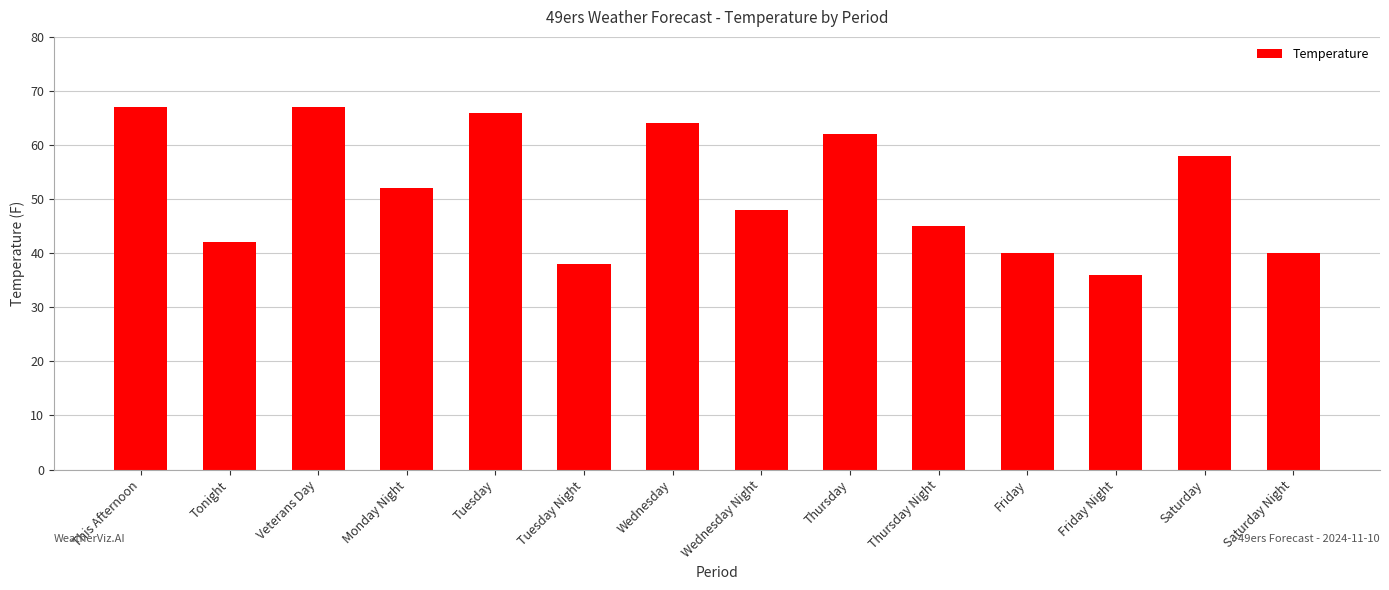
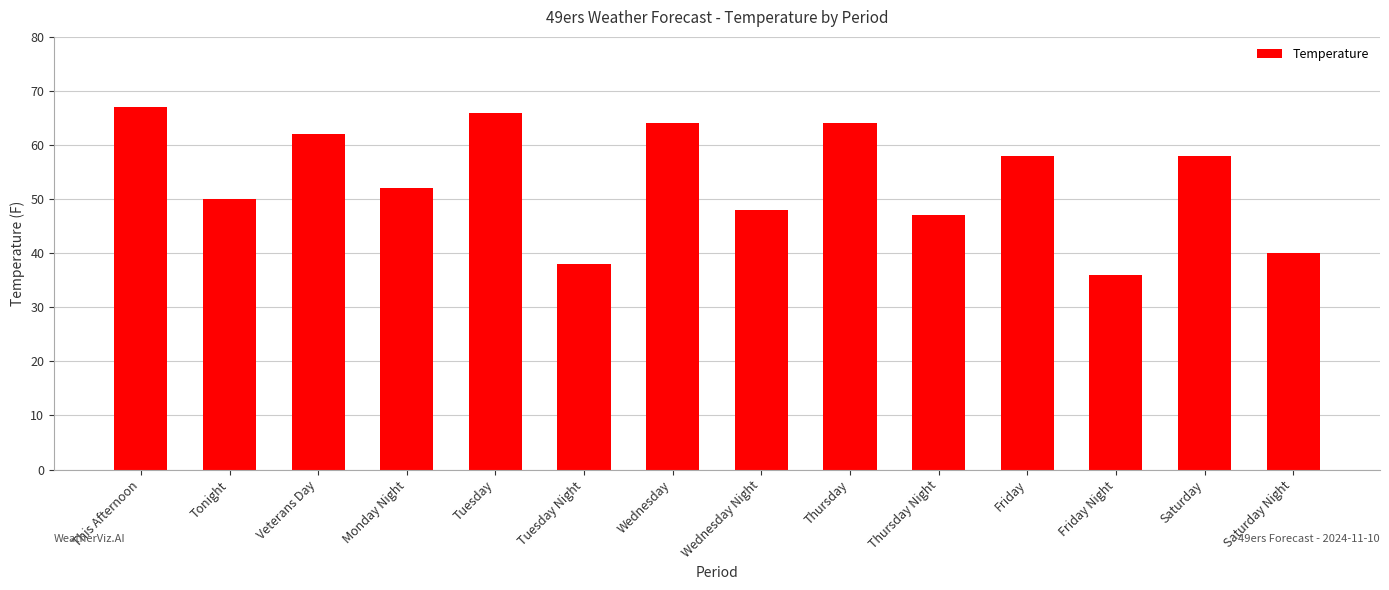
Tonight: 42 -> 50
Veterans Day: 67 -> 62
Thursday: 62 -> 64
Thursday Night: 45 -> 47
Friday: 40 -> 58
